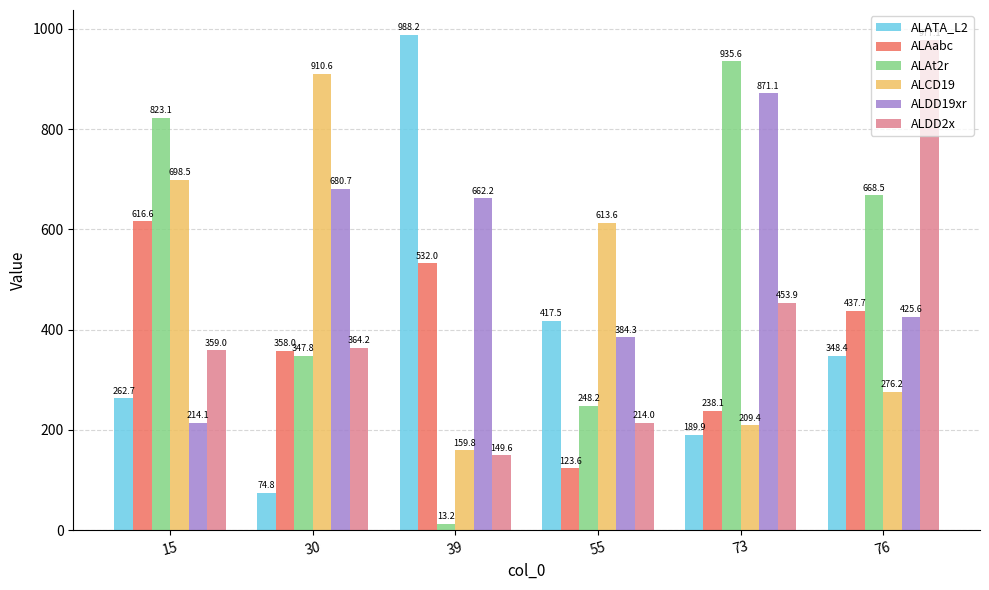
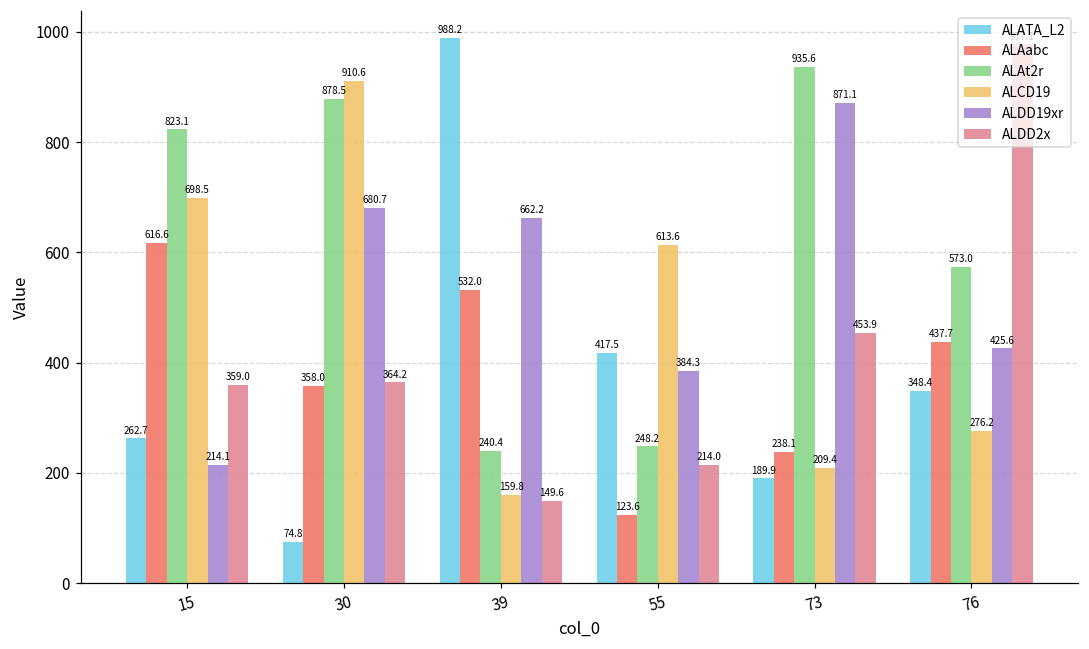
ALAt2r, 30: 347.8 -> 878.5
ALAt2r, 39: 13.2 -> 240.4
ALAt2r, 76: 668.5 -> 573.0
